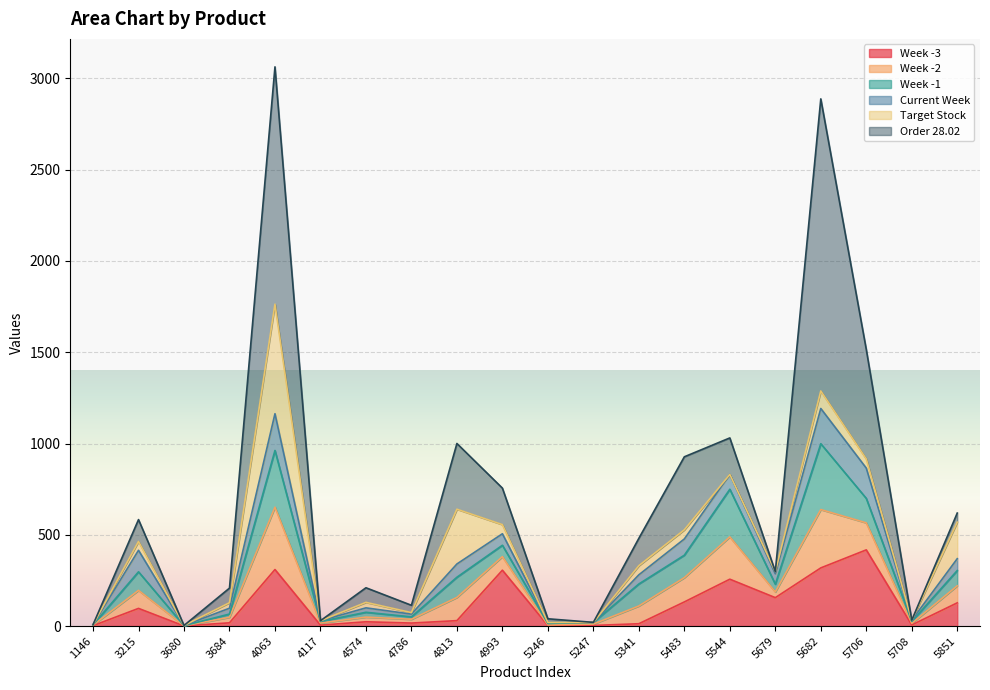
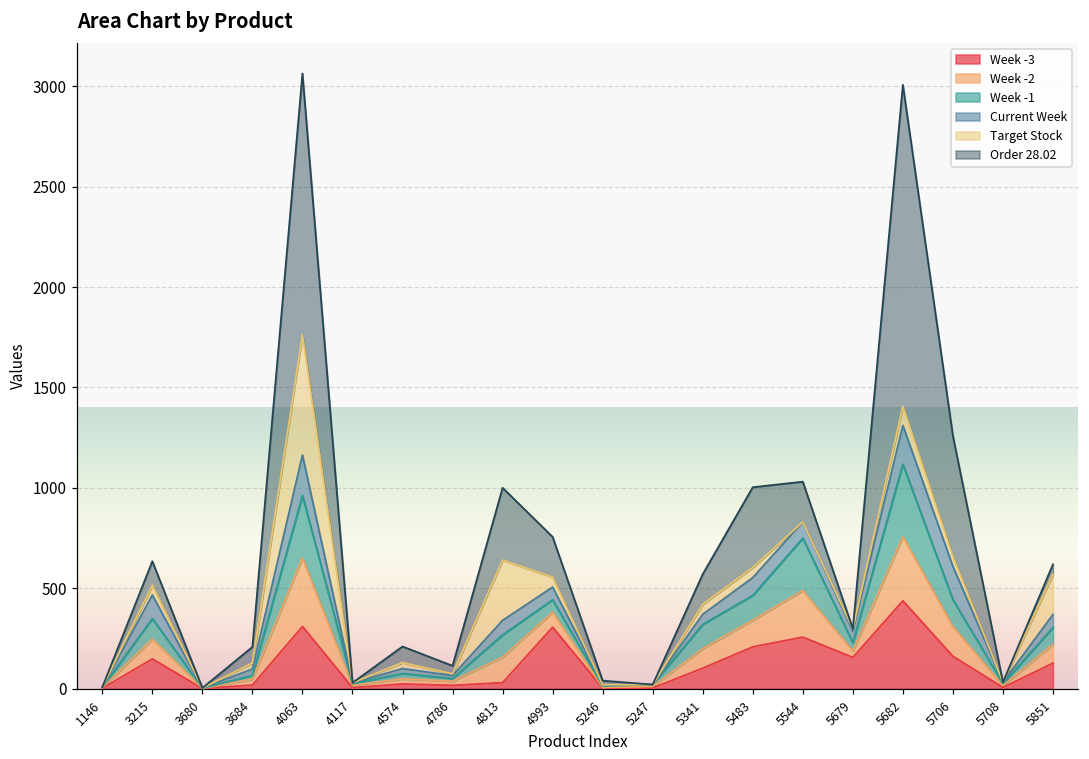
Week -3, 3215: 100 -> 150
Week -3, 5341: 10 -> 100
Week -3, 5483: 130 -> 210
Week -3, 5682: 320 -> 440
Week -3, 5706: 420 -> 160
